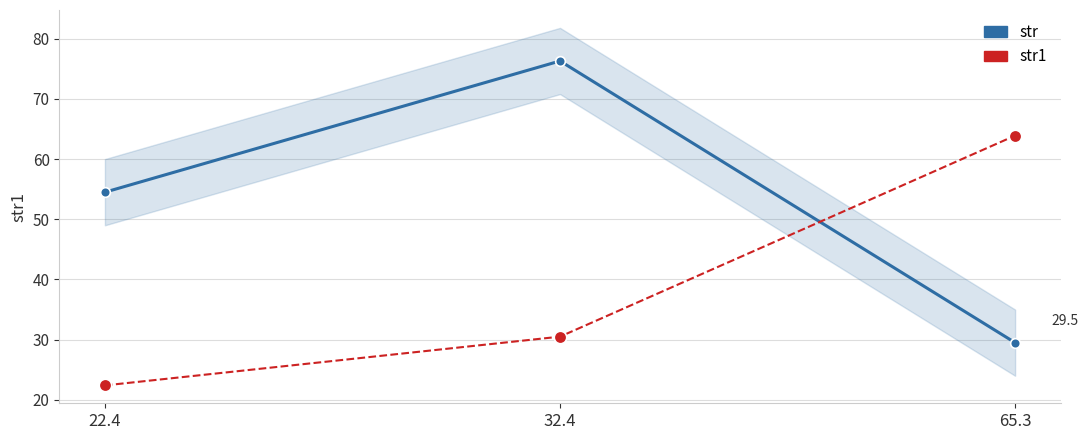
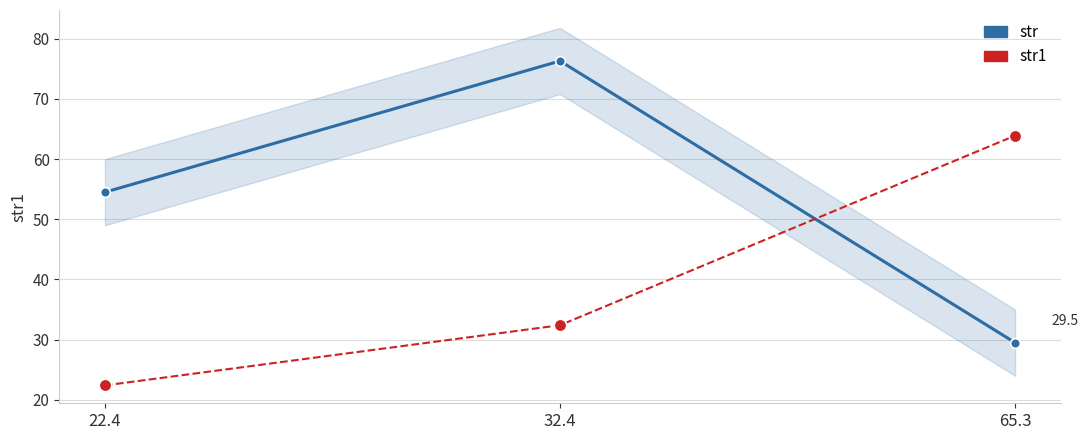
str1, 32.4: 31 -> 32
